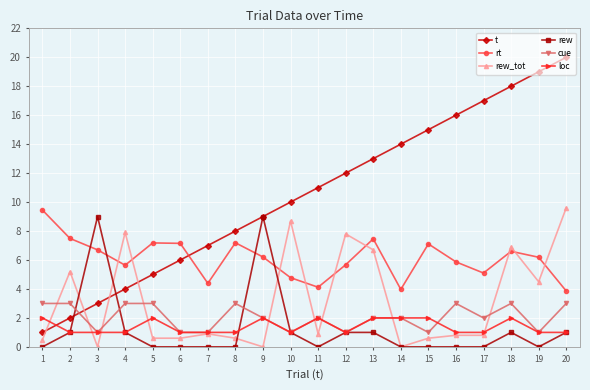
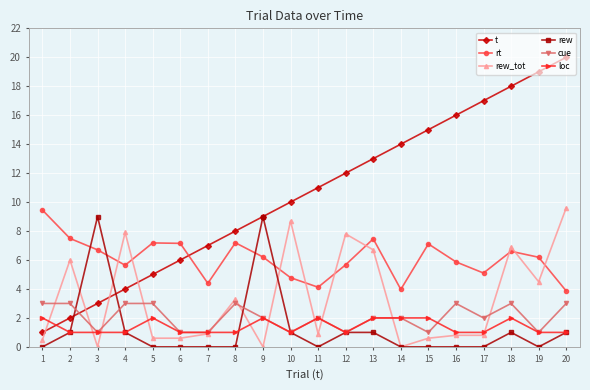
rew_tot, 2: 5.2 -> 6.0
rew_tot, 8: 0.6 -> 3.3
